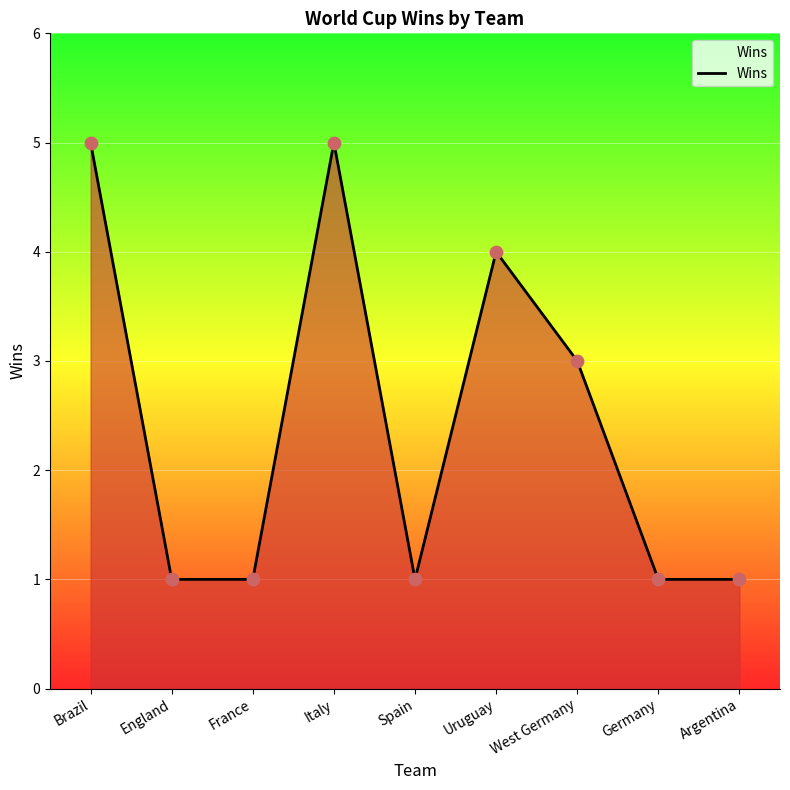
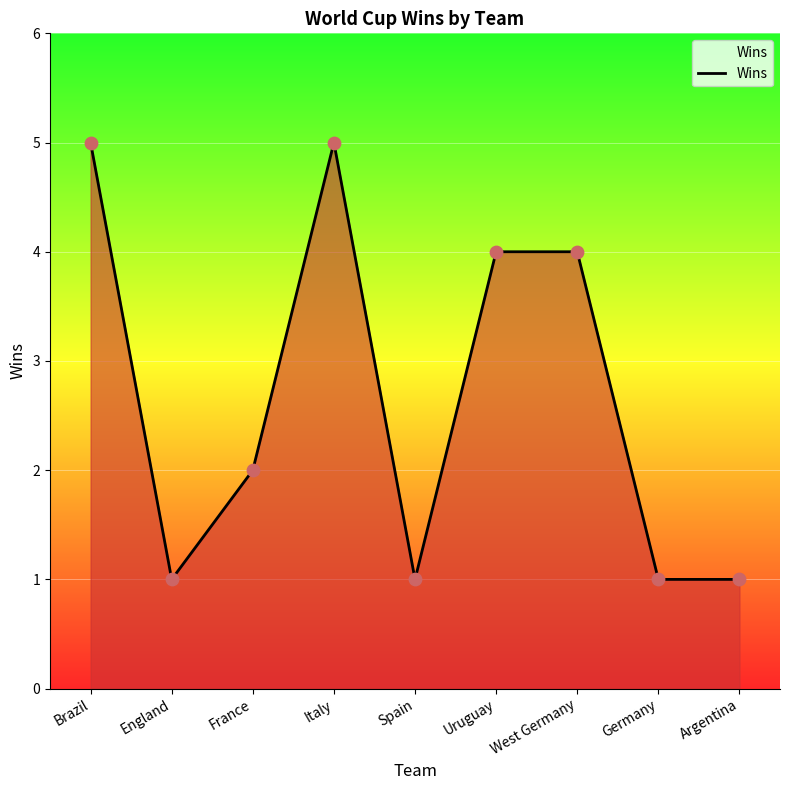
France: 1 -> 2
West Germany: 3 -> 4
